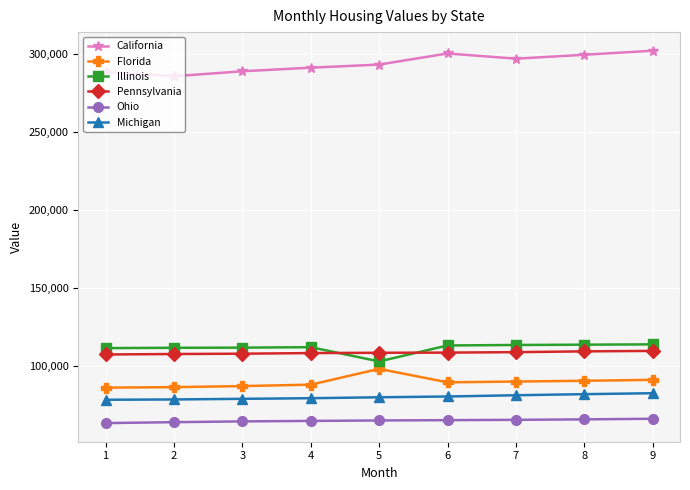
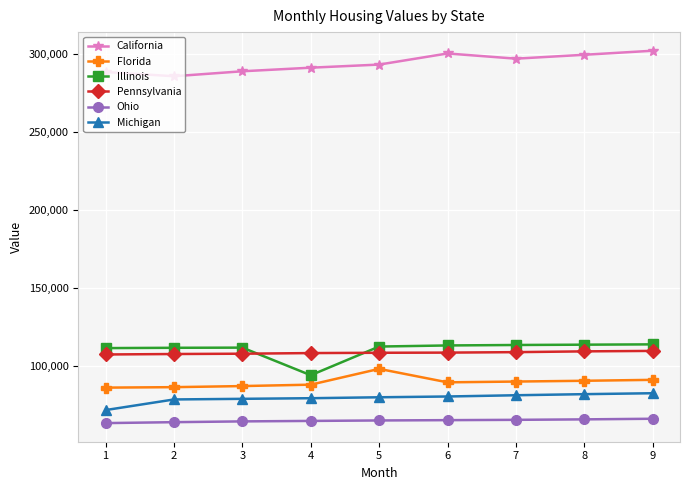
Michigan, 1: 78,000 -> 71,000
Illinois, 4: 112,000 -> 94,000
Illinois, 5: 103,000 -> 112,000
